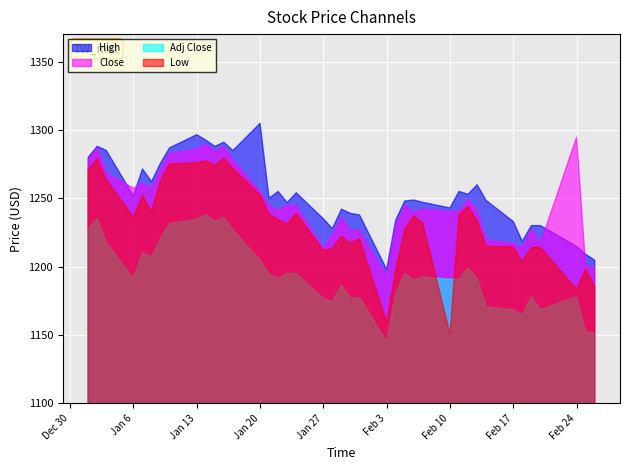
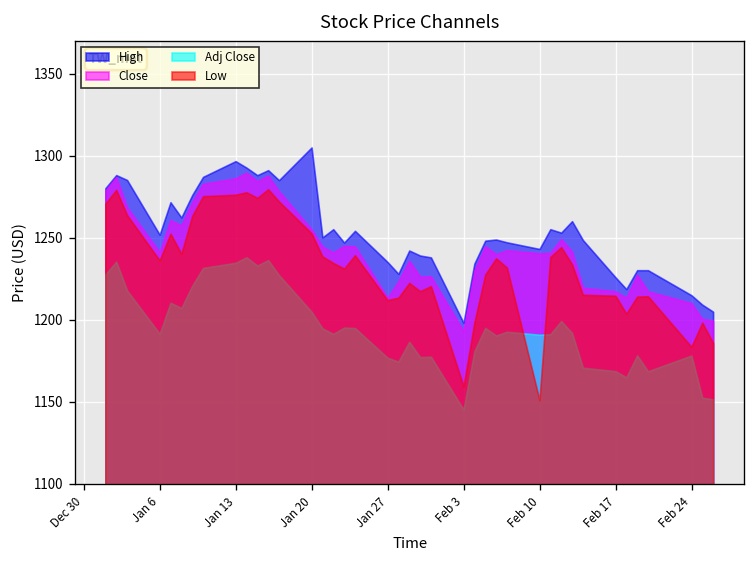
Close, Jan 6: 1257 -> 1241
High, Feb 17: 1233 -> 1226
Close, Feb 24: 1295 -> 1210
